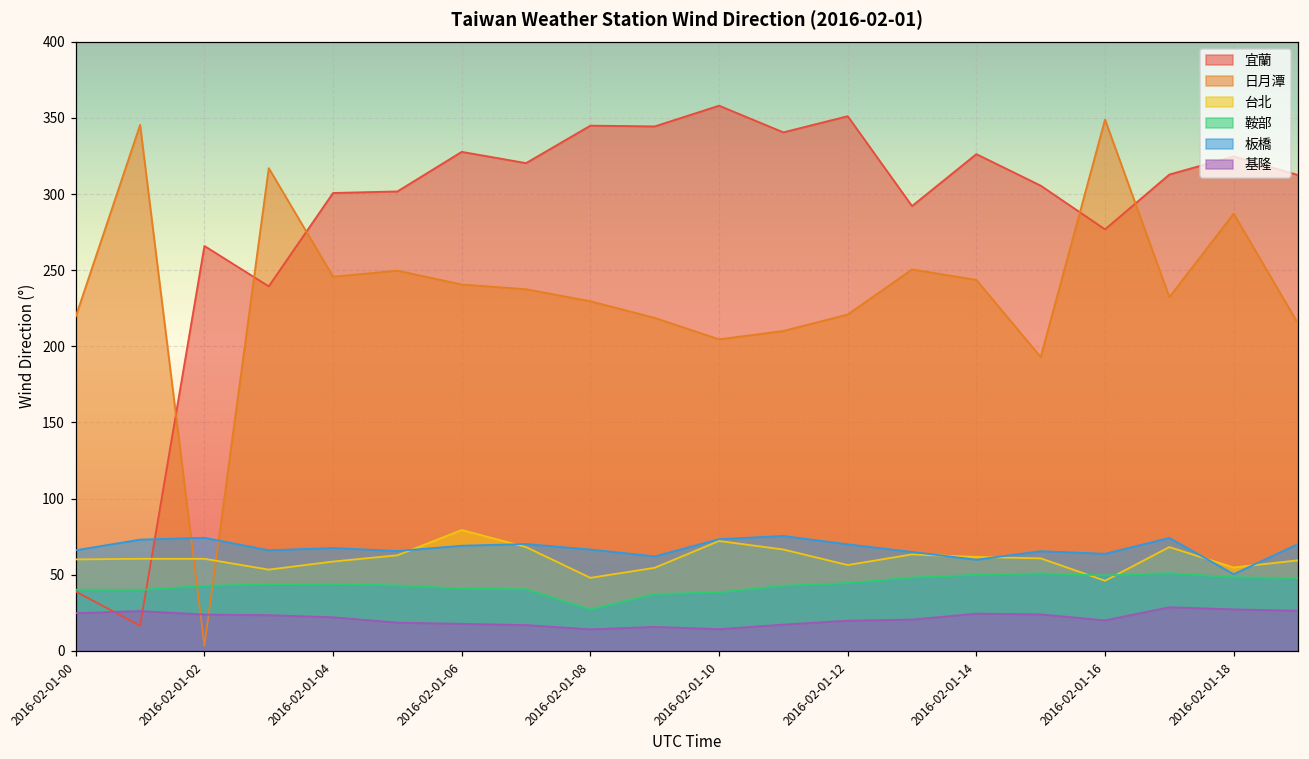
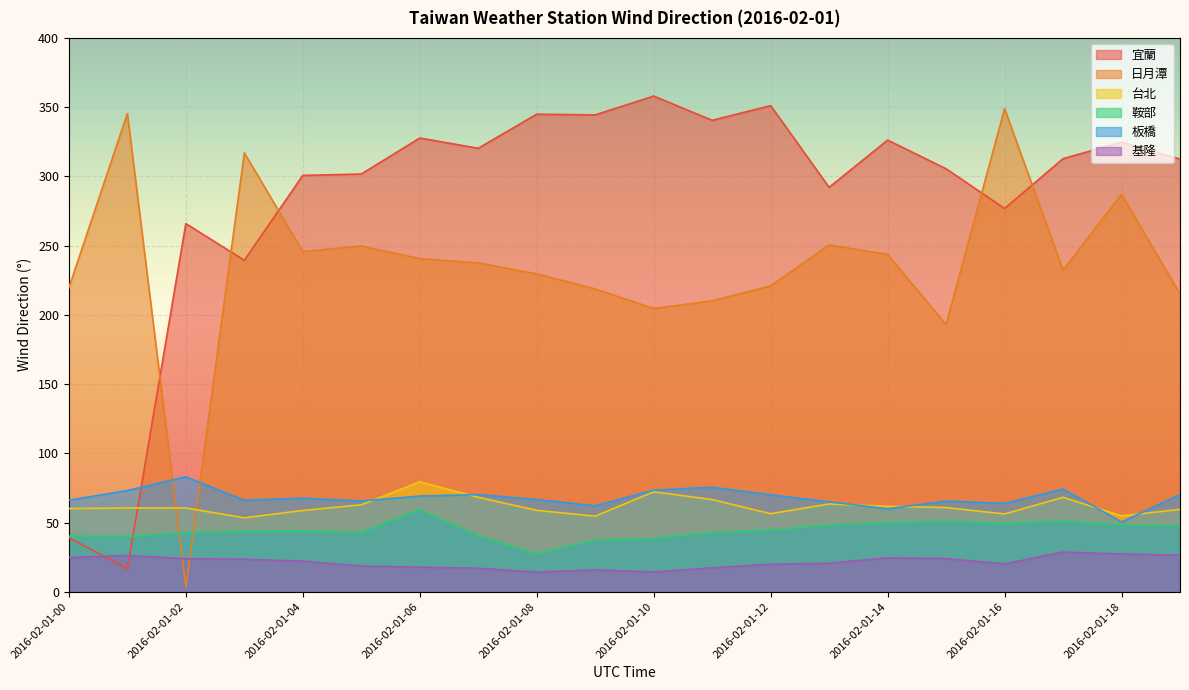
板橋, 2016-02-01-02: 74 -> 83
鞍部, 2016-02-01-06: 41 -> 59
台北, 2016-02-01-08: 48 -> 59
台北, 2016-02-01-16: 46 -> 56
